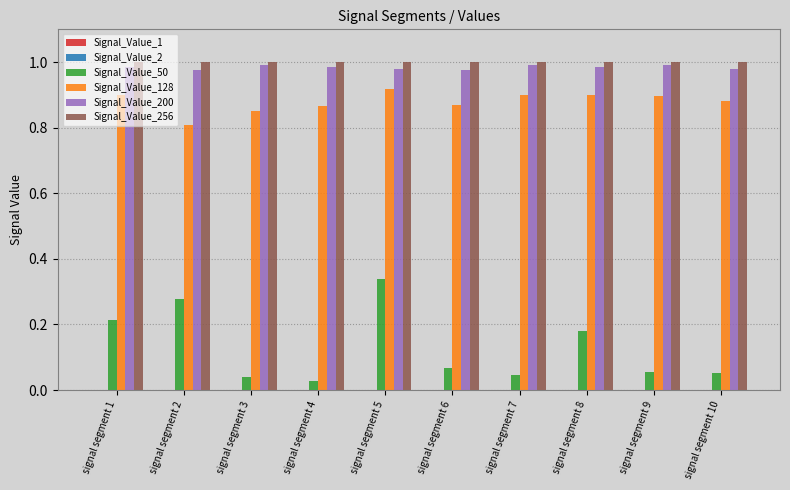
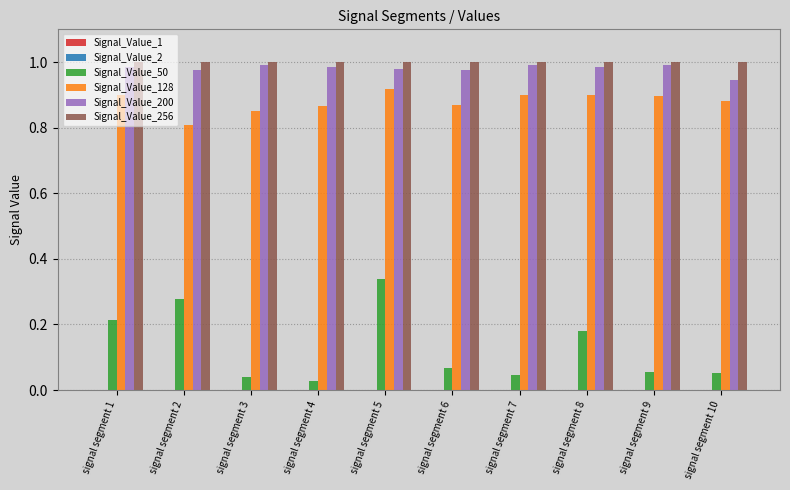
Signal_Value_200, signal segment 10: 0.98 -> 0.95
